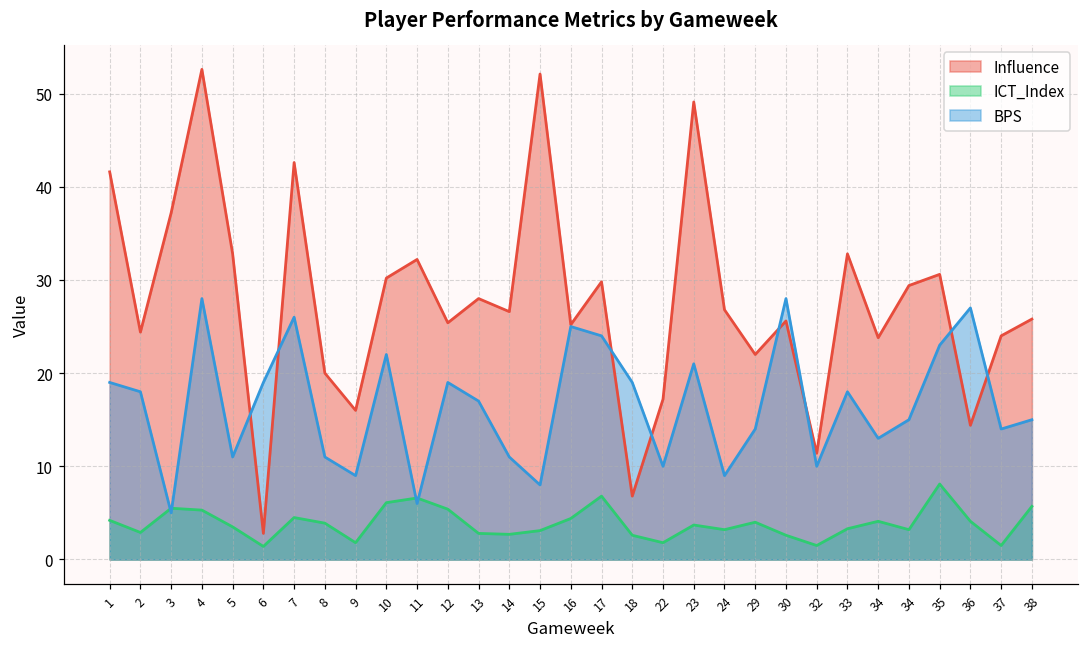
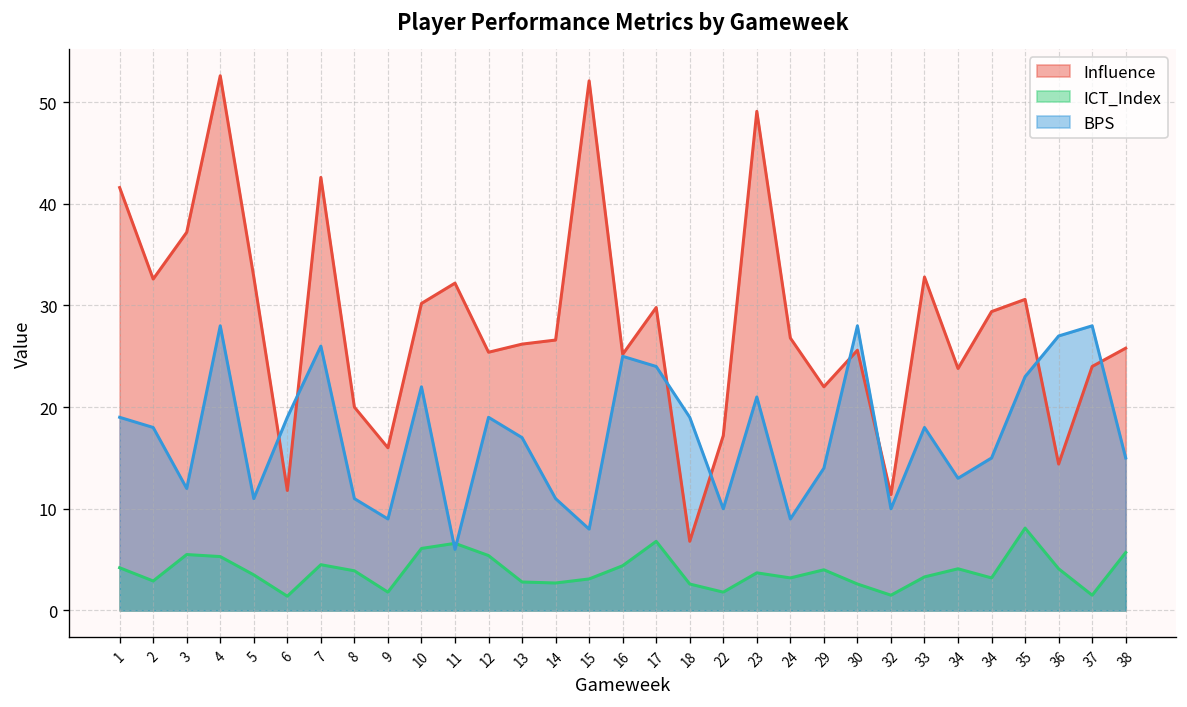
Influence, 2: 24 -> 33
BPS, 3: 5 -> 12
Influence, 6: 3 -> 12
Influence, 13: 28 -> 26
BPS, 37: 14 -> 28
